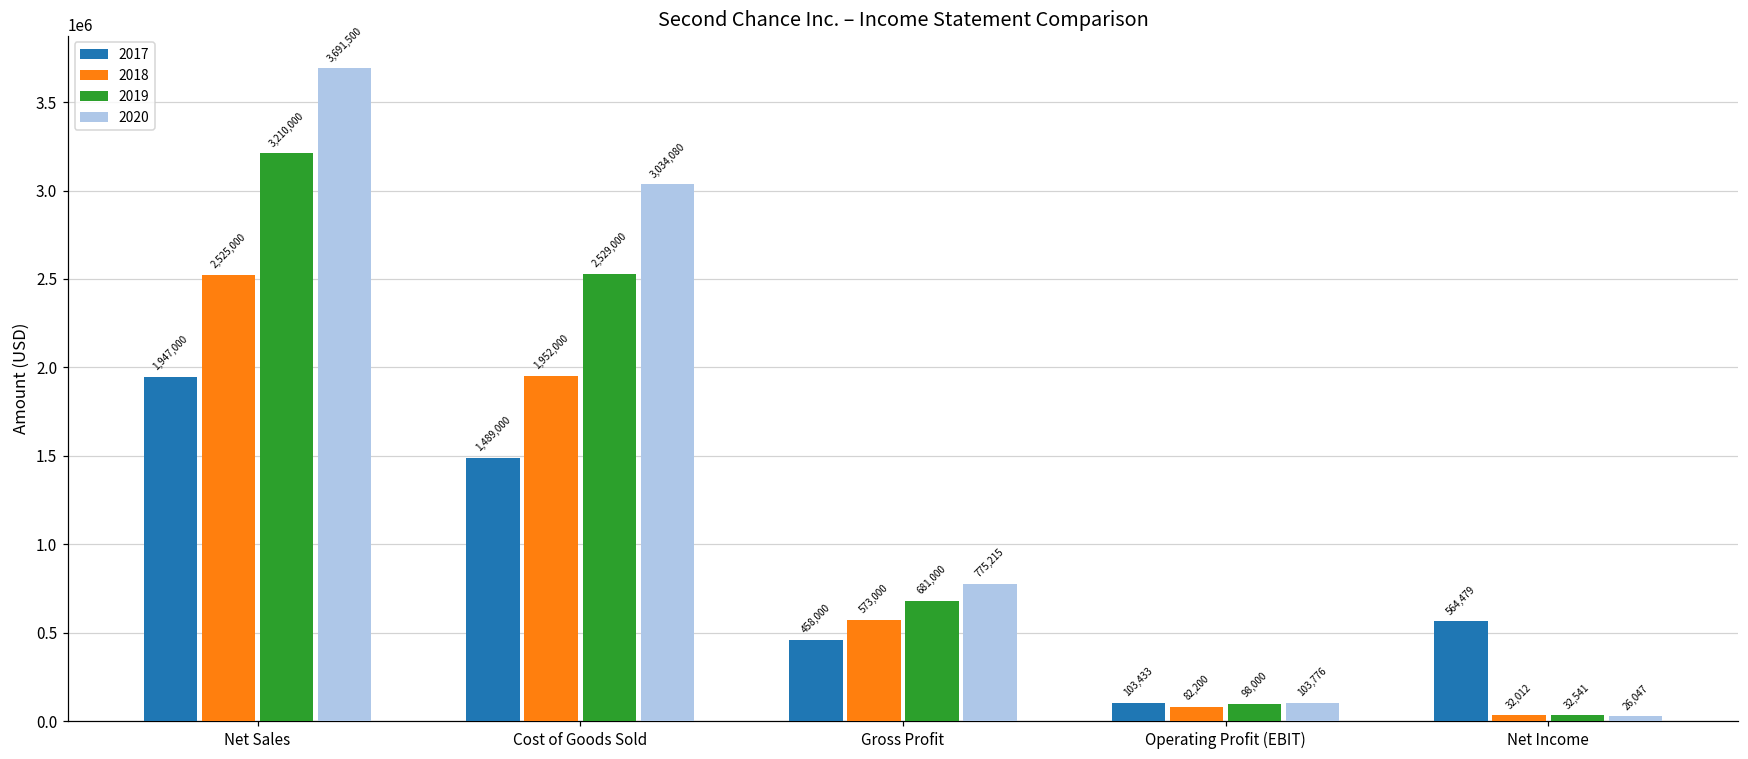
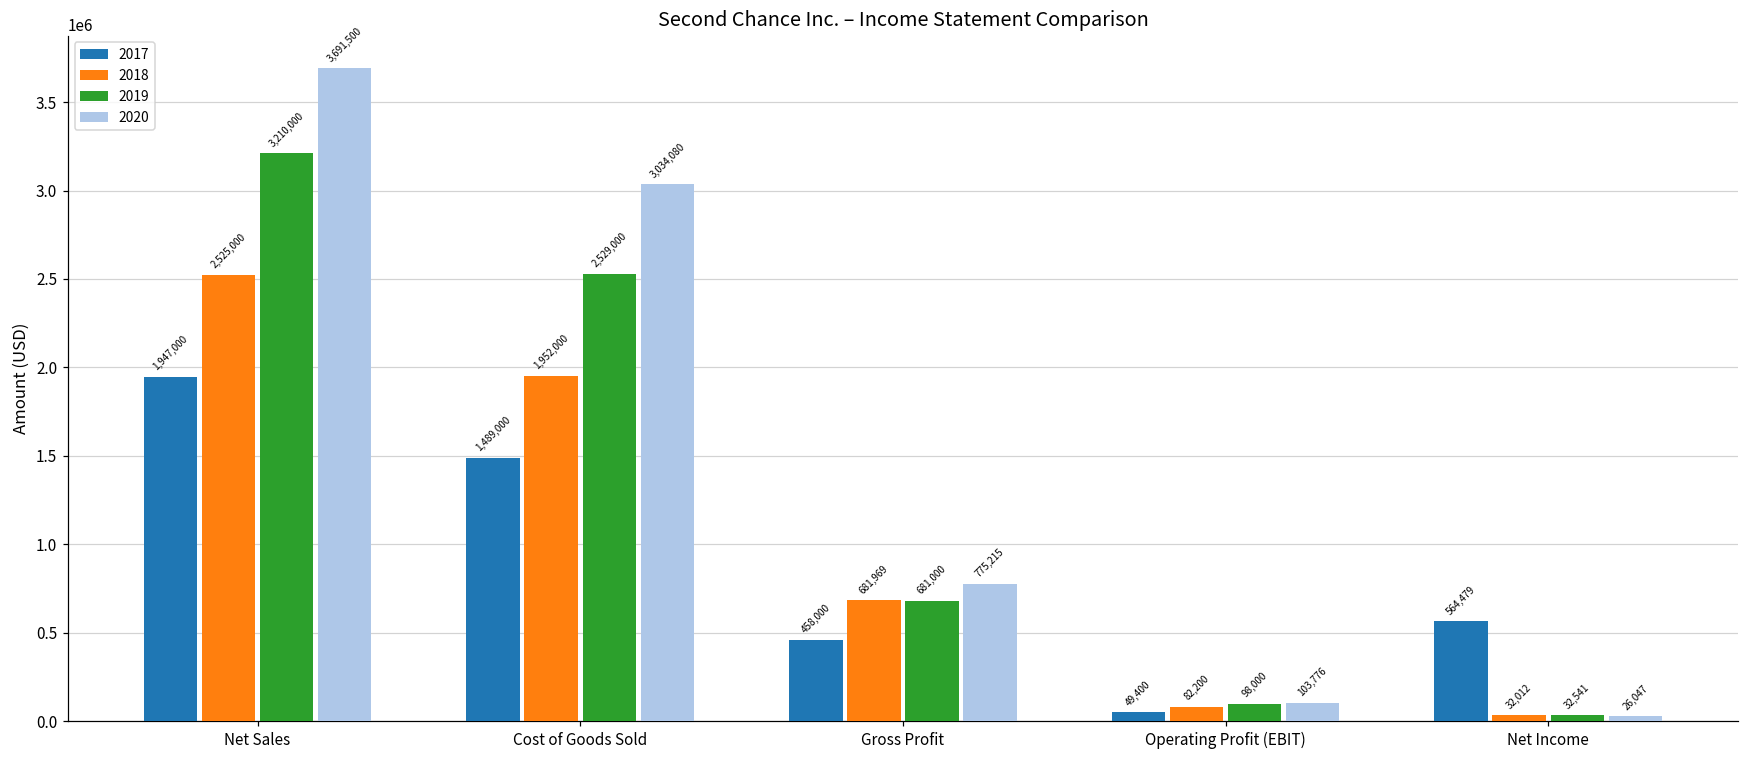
2018, Gross Profit: 573,000 -> 681,969
2017, Operating Profit (EBIT): 103,433 -> 49,400
